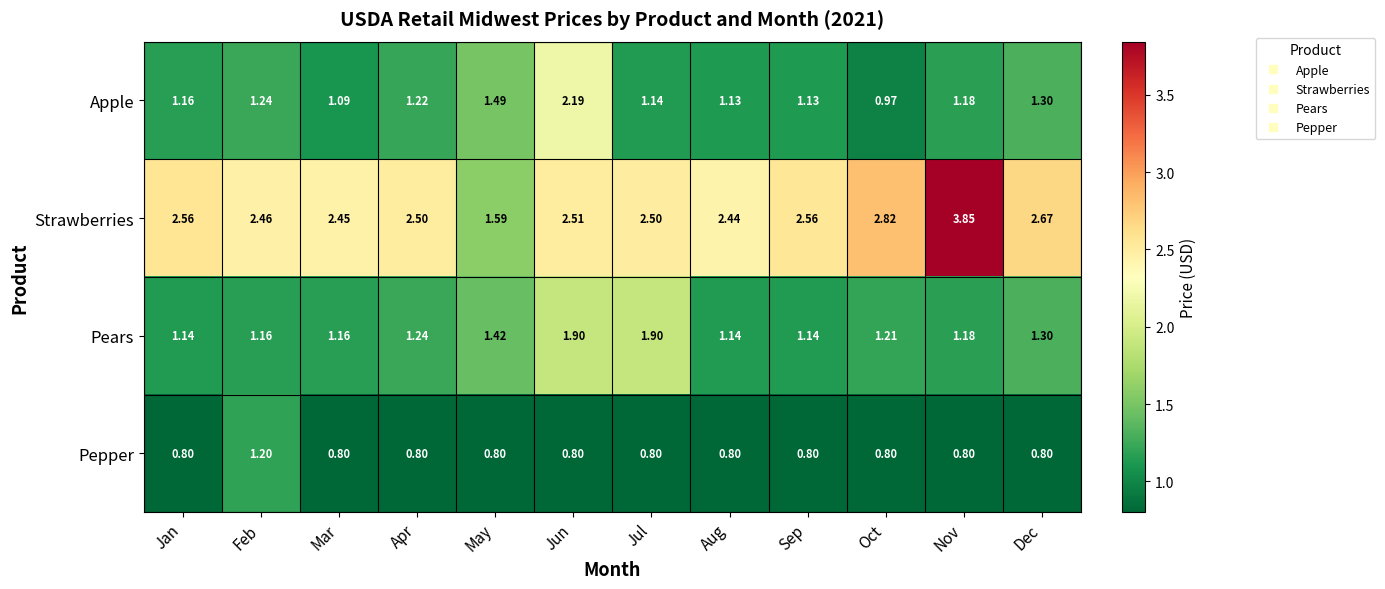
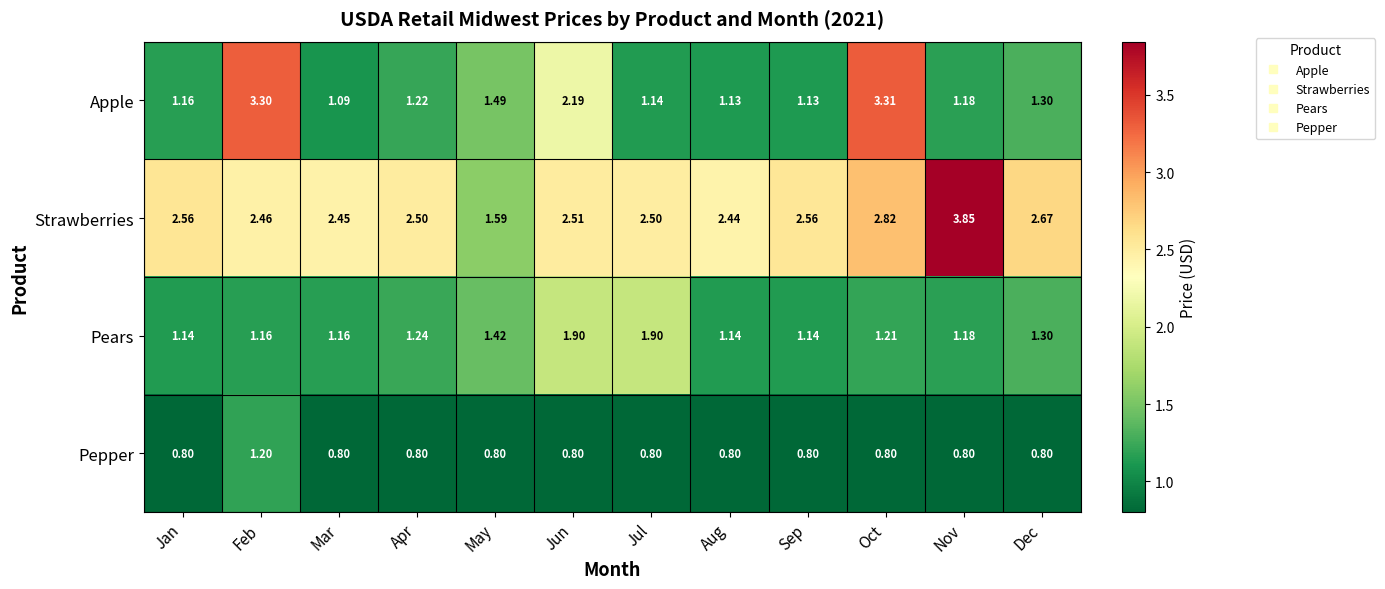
Apple, Feb: 1.24 -> 3.30
Apple, Oct: 0.97 -> 3.31
